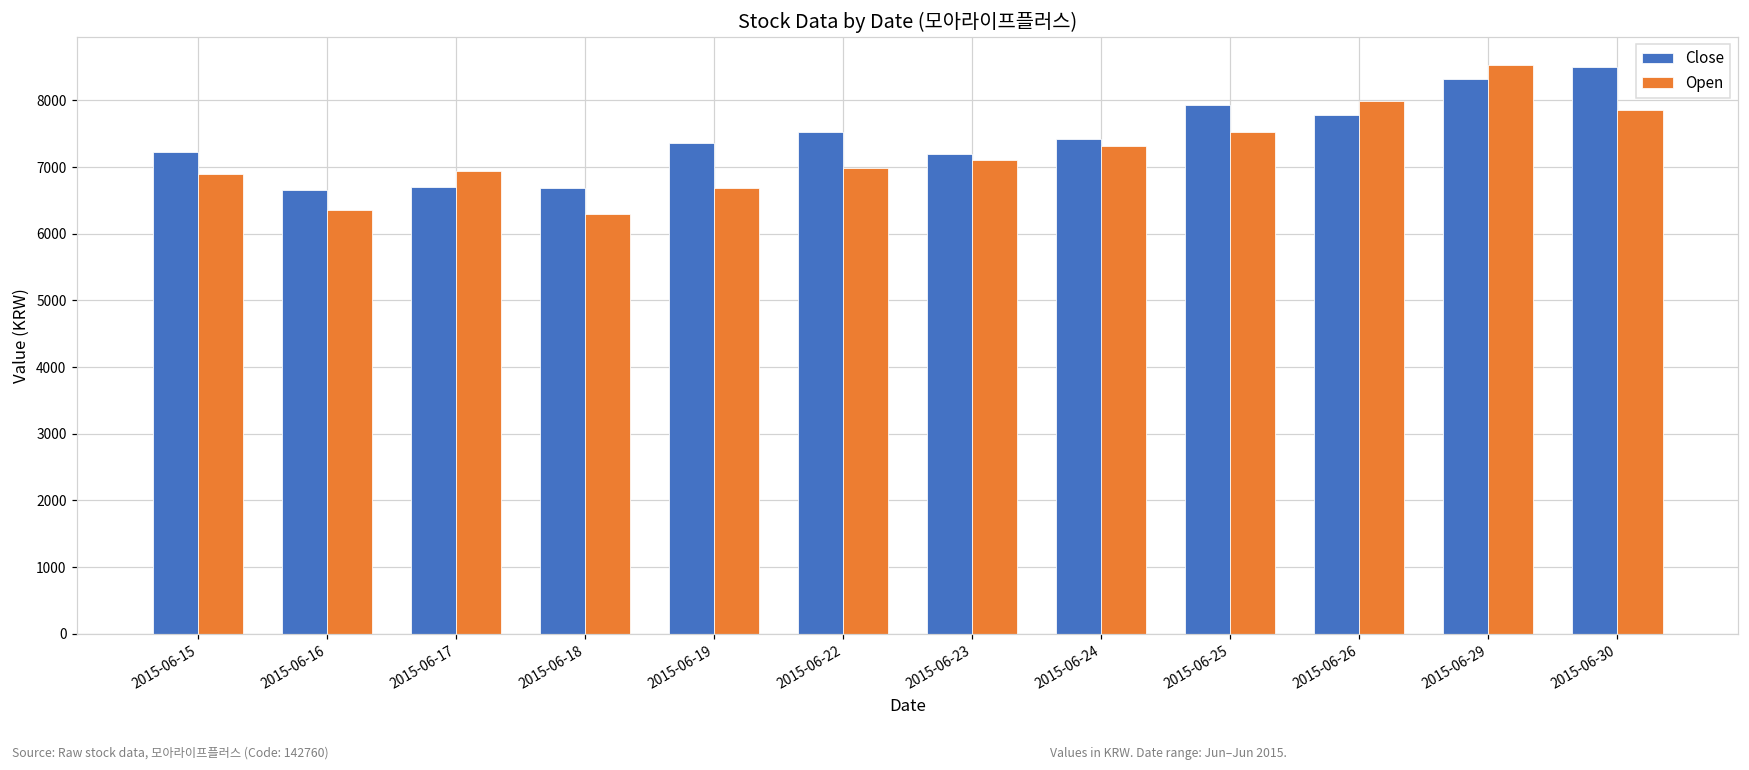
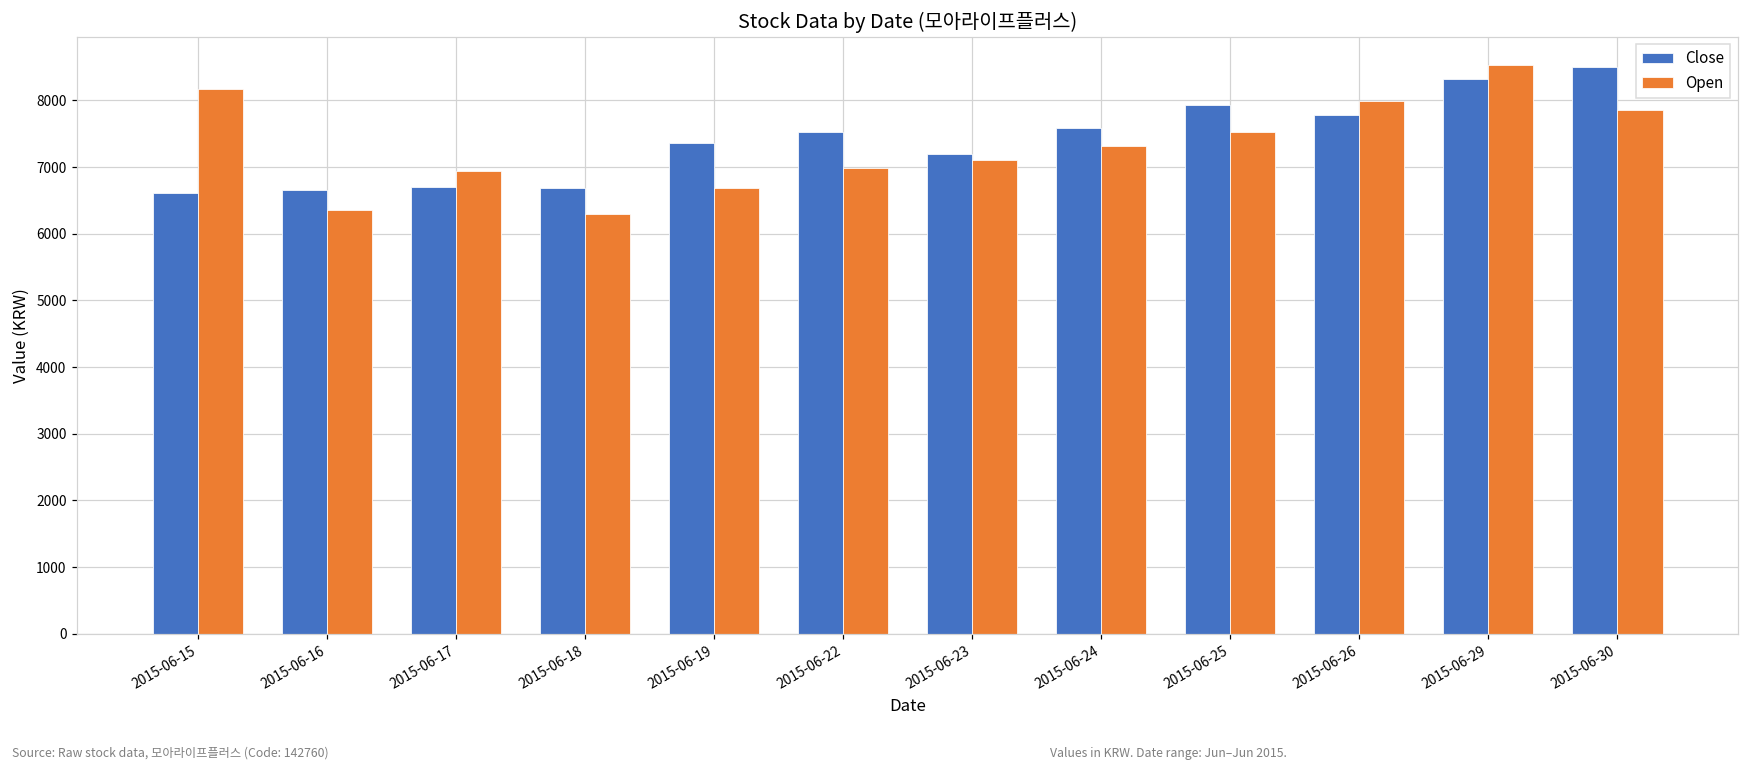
Close, 2015-06-15: 7200 -> 6600
Open, 2015-06-15: 6900 -> 8200
Close, 2015-06-24: 7400 -> 7600
